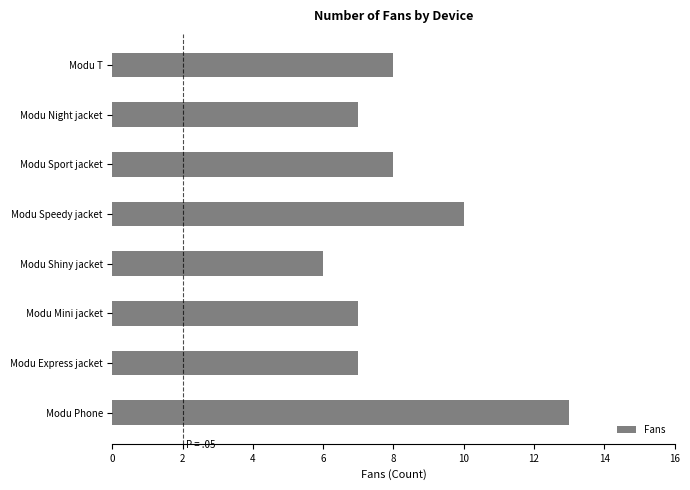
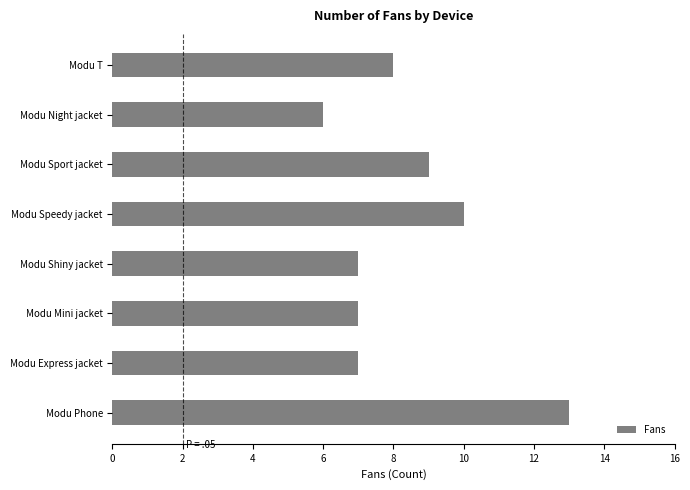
Modu Night jacket: 7 -> 6
Modu Sport jacket: 8 -> 9
Modu Shiny jacket: 6 -> 7
